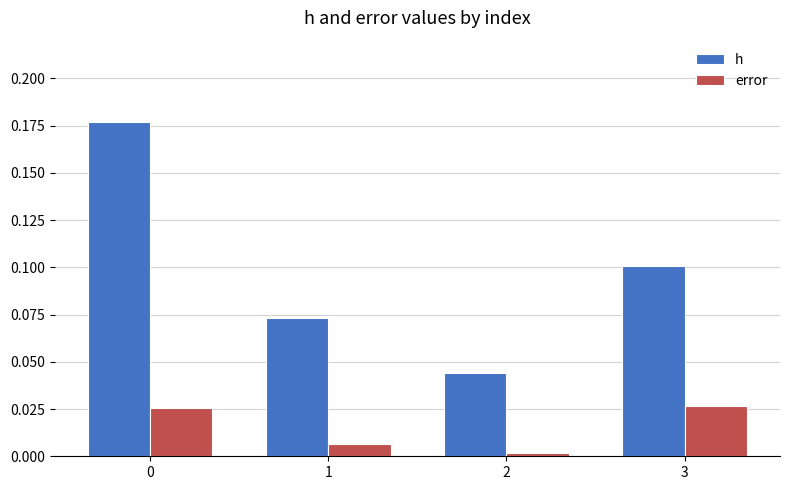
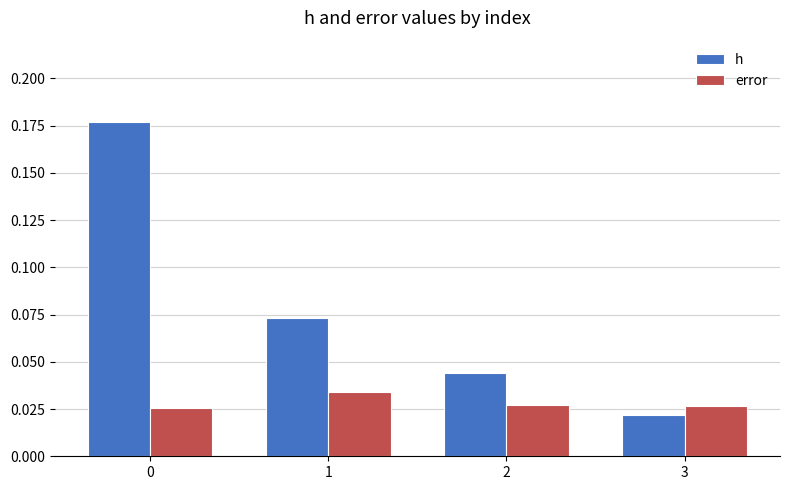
error, 1: 0.006 -> 0.034
error, 2: 0.002 -> 0.027
h, 3: 0.101 -> 0.022
